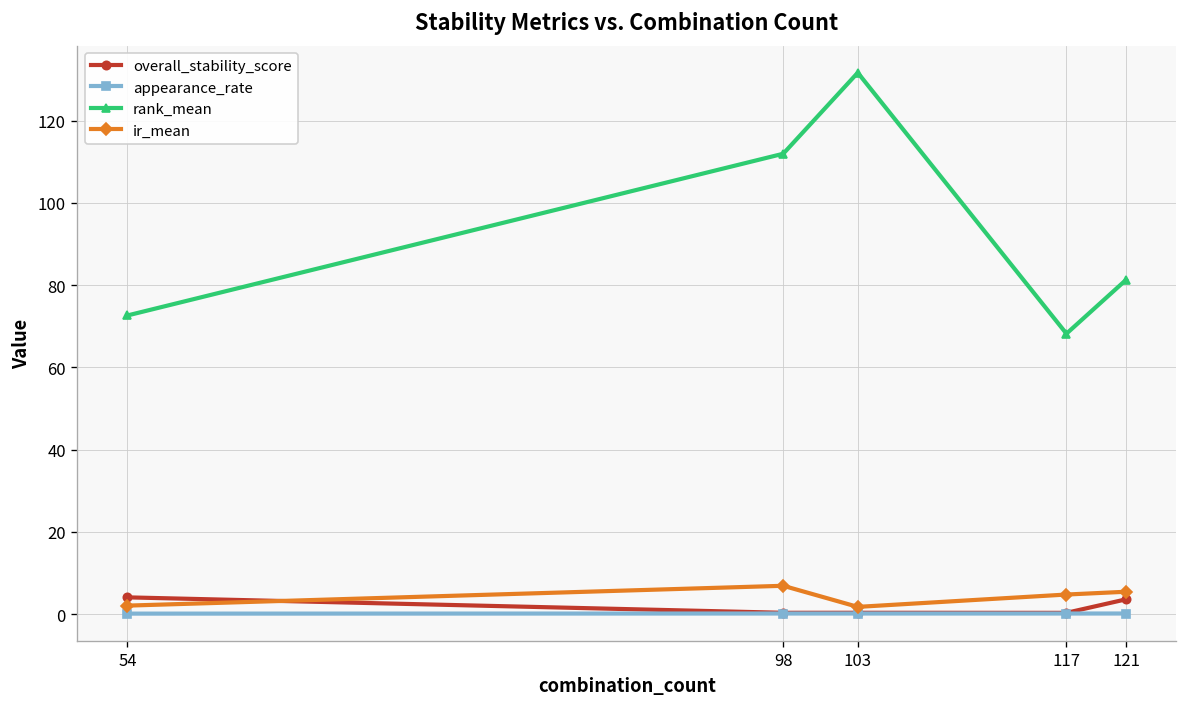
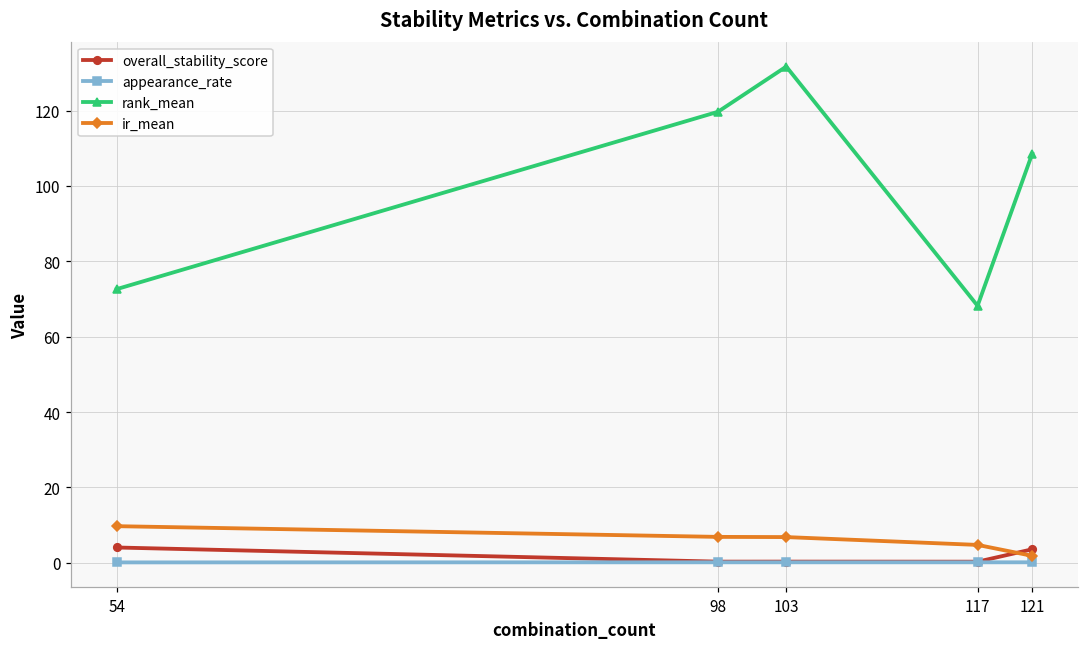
ir_mean, 54: 2 -> 10
rank_mean, 98: 112 -> 120
ir_mean, 103: 2 -> 7
rank_mean, 121: 81 -> 109
ir_mean, 121: 5 -> 2
